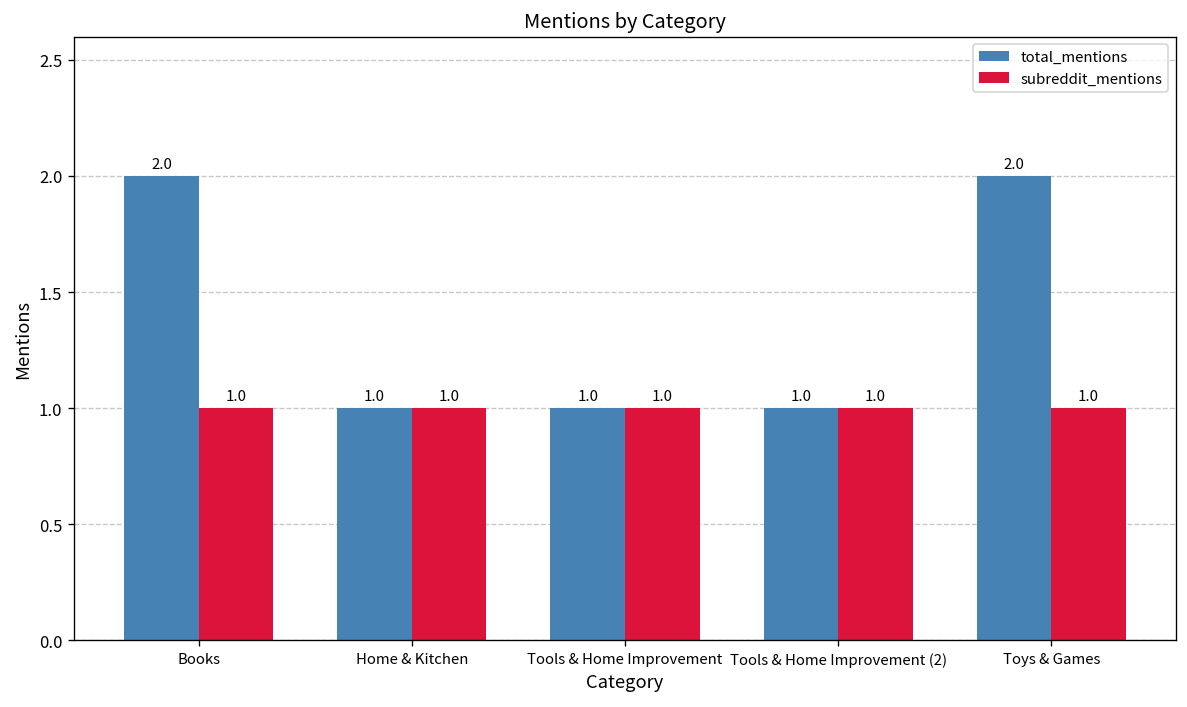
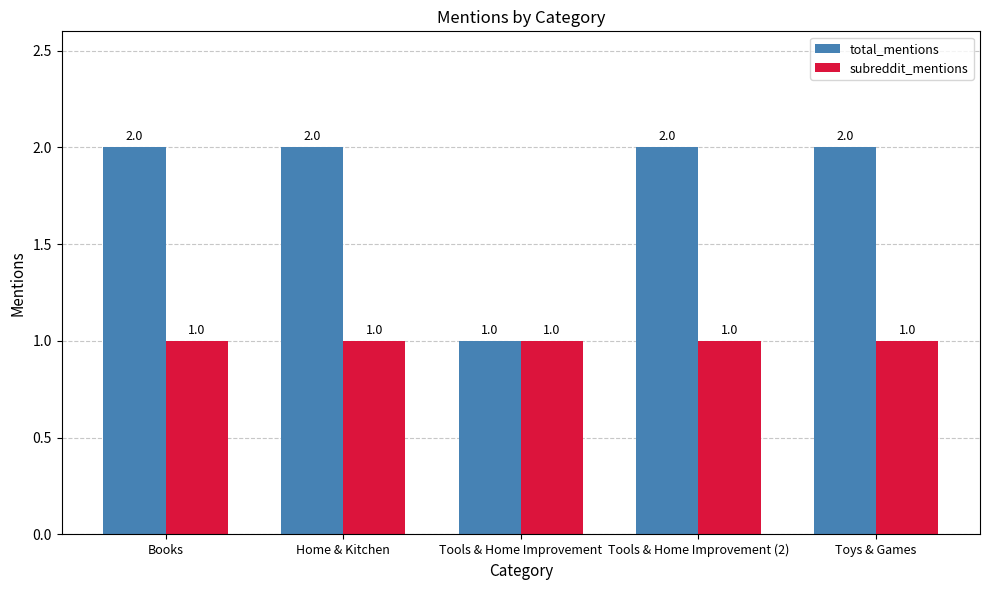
total_mentions, Home & Kitchen: 1.0 -> 2.0
total_mentions, Tools & Home Improvement (2): 1.0 -> 2.0
